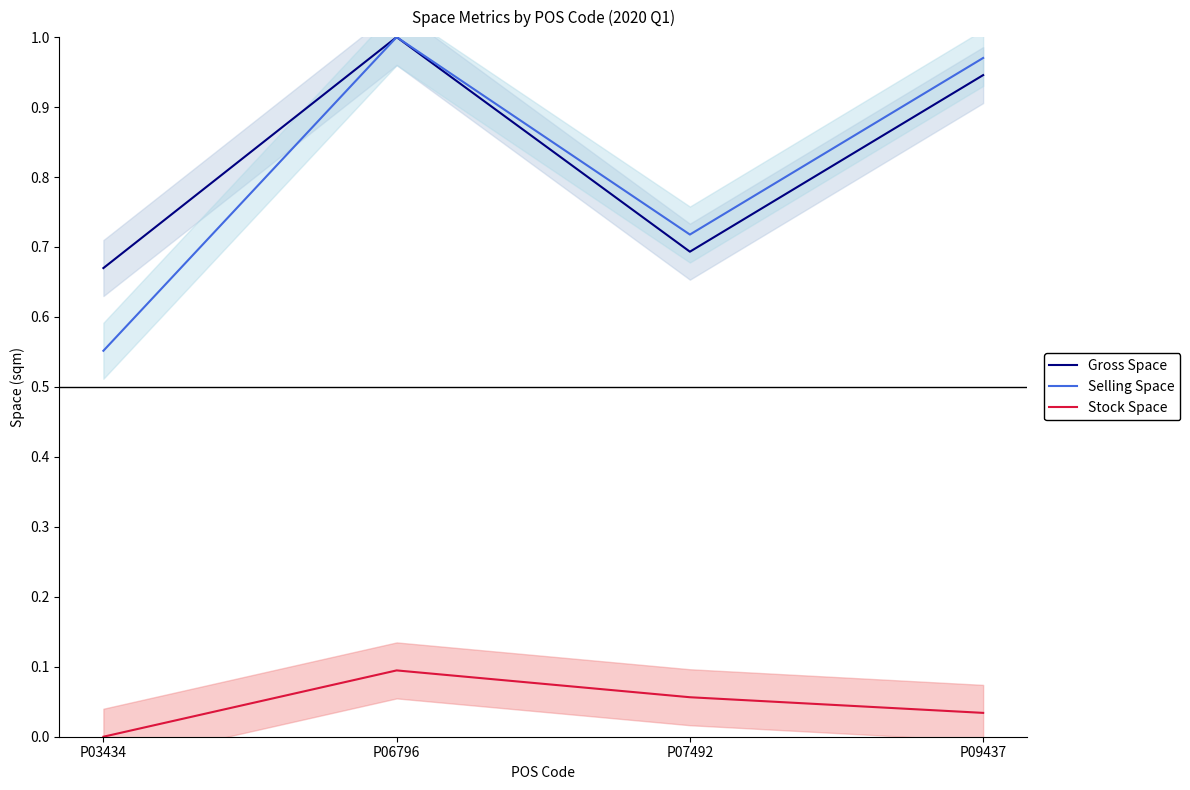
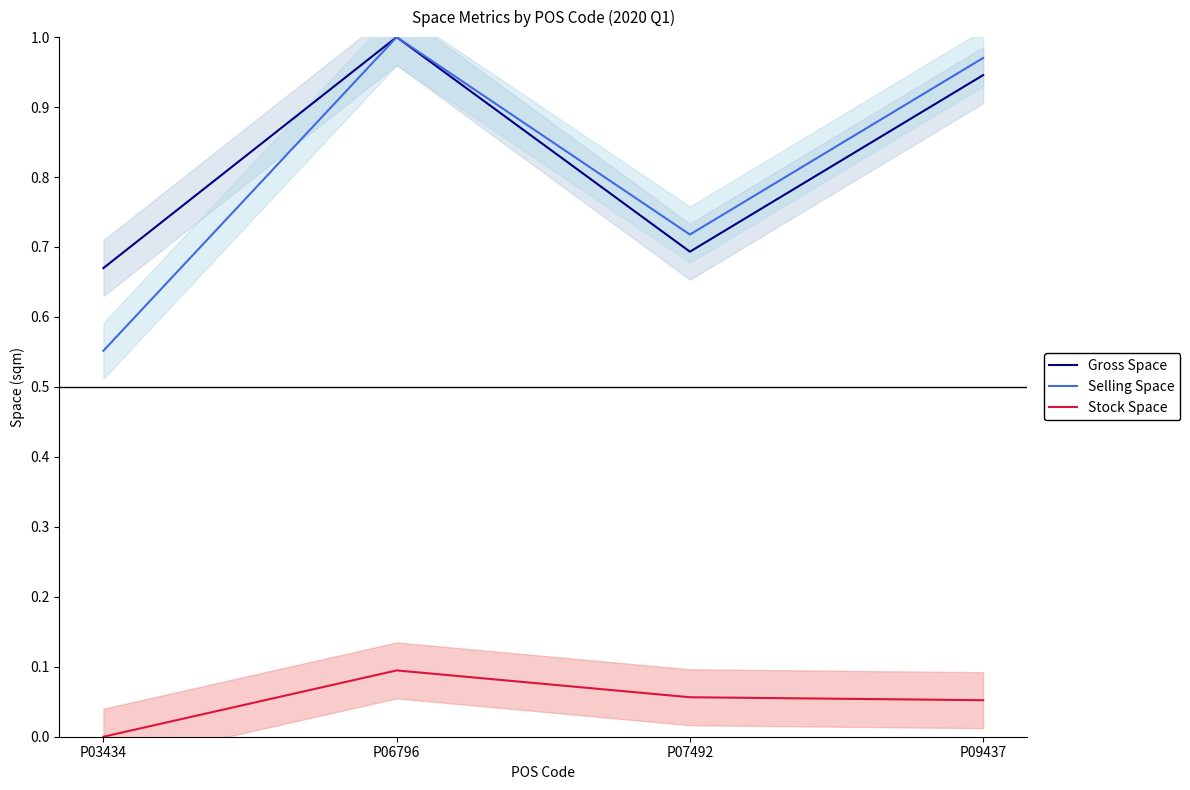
Stock Space, P09437: 0.03 -> 0.05
